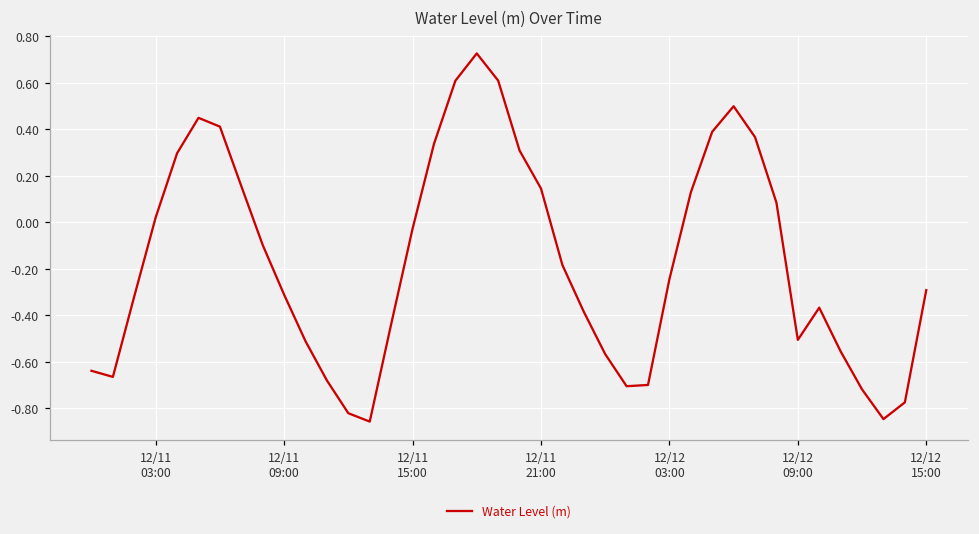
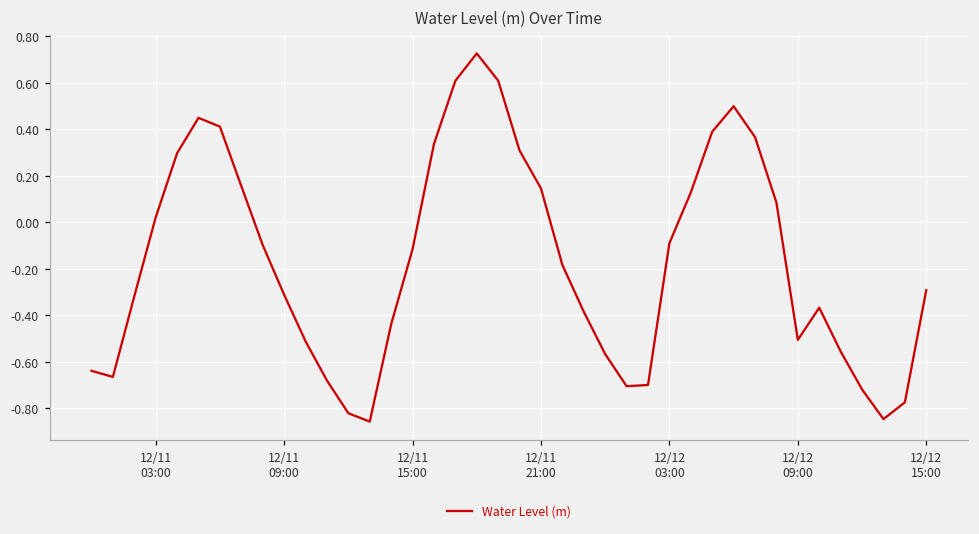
12/11 15:00: -0.03 -> -0.12
12/12 03:00: -0.25 -> -0.09
